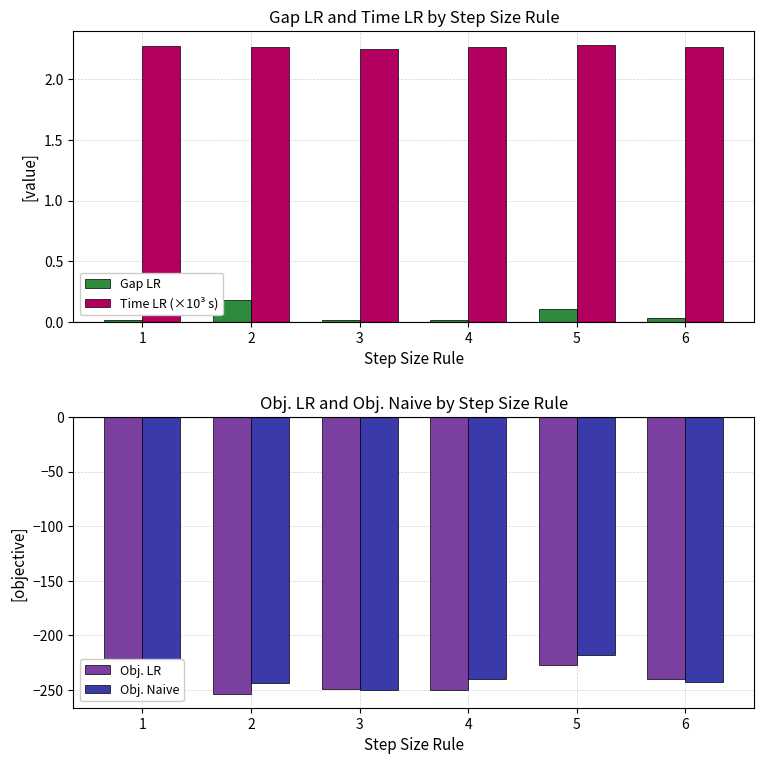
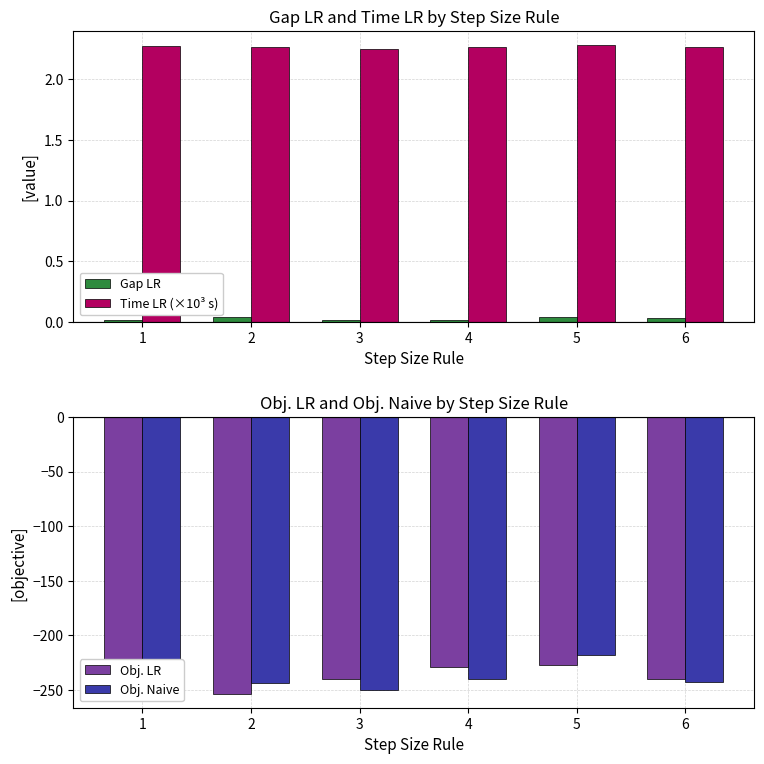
Gap LR and Time LR by Step Size Rule, Gap LR, 2: 0.18 -> 0.04
Gap LR and Time LR by Step Size Rule, Gap LR, 5: 0.10 -> 0.04
Obj. LR and Obj. Naive by Step Size Rule, Obj. LR, 3: -249 -> -241
Obj. LR and Obj. Naive by Step Size Rule, Obj. LR, 4: -250 -> -229
